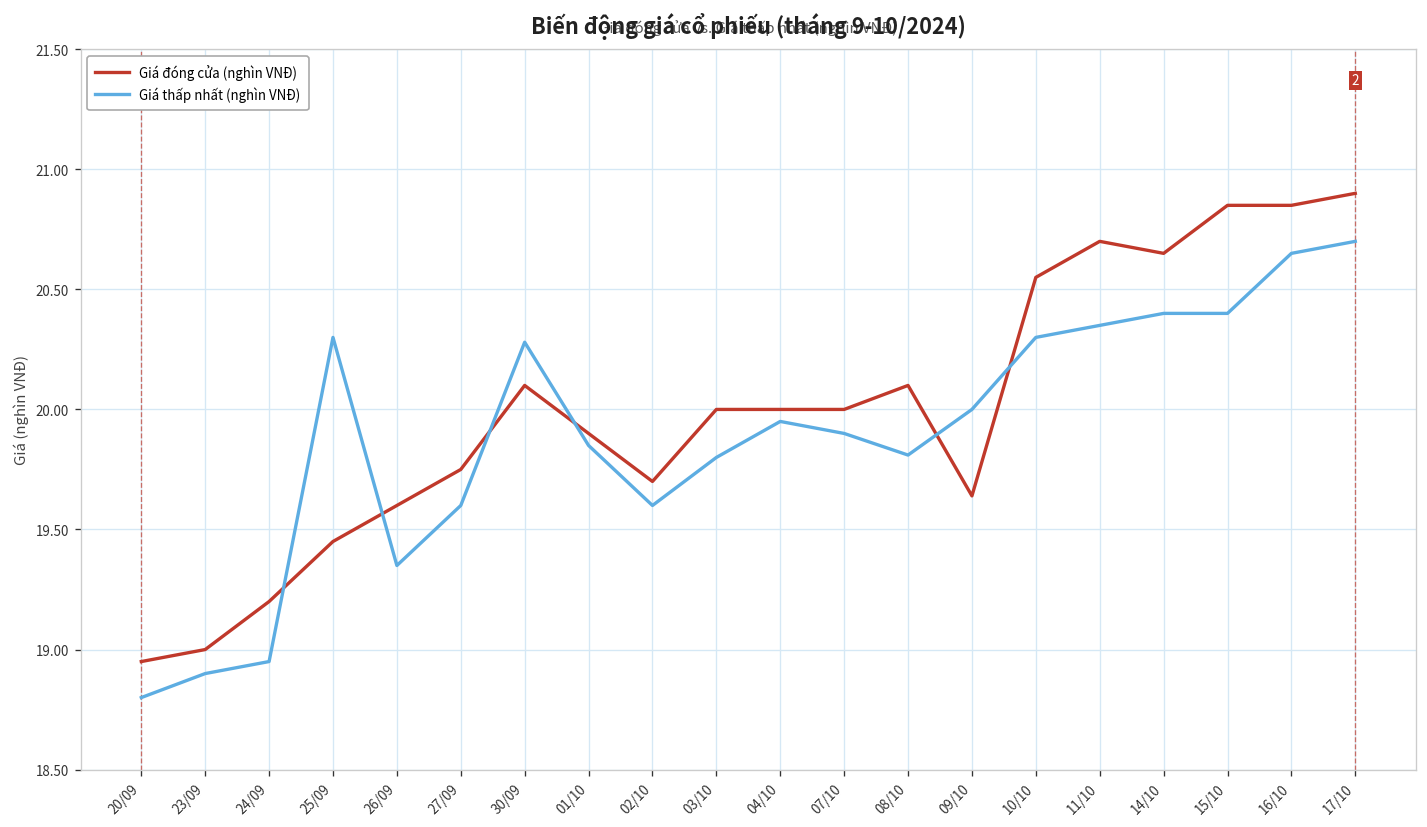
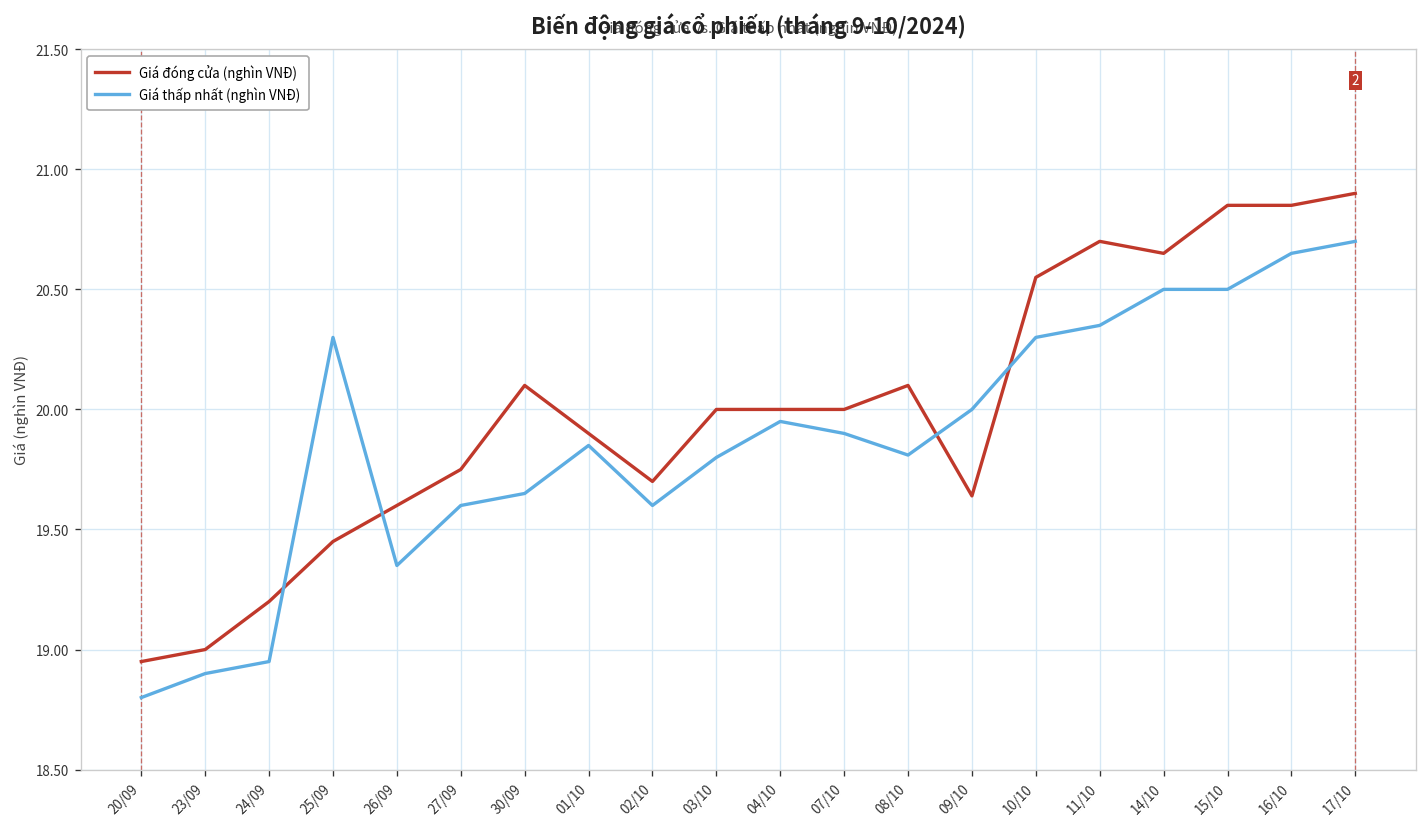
Giá thấp nhất (nghìn VNĐ), 30/09: 20.28 -> 19.65
Giá thấp nhất (nghìn VNĐ), 14/10: 20.4 -> 20.5
Giá thấp nhất (nghìn VNĐ), 15/10: 20.4 -> 20.5
